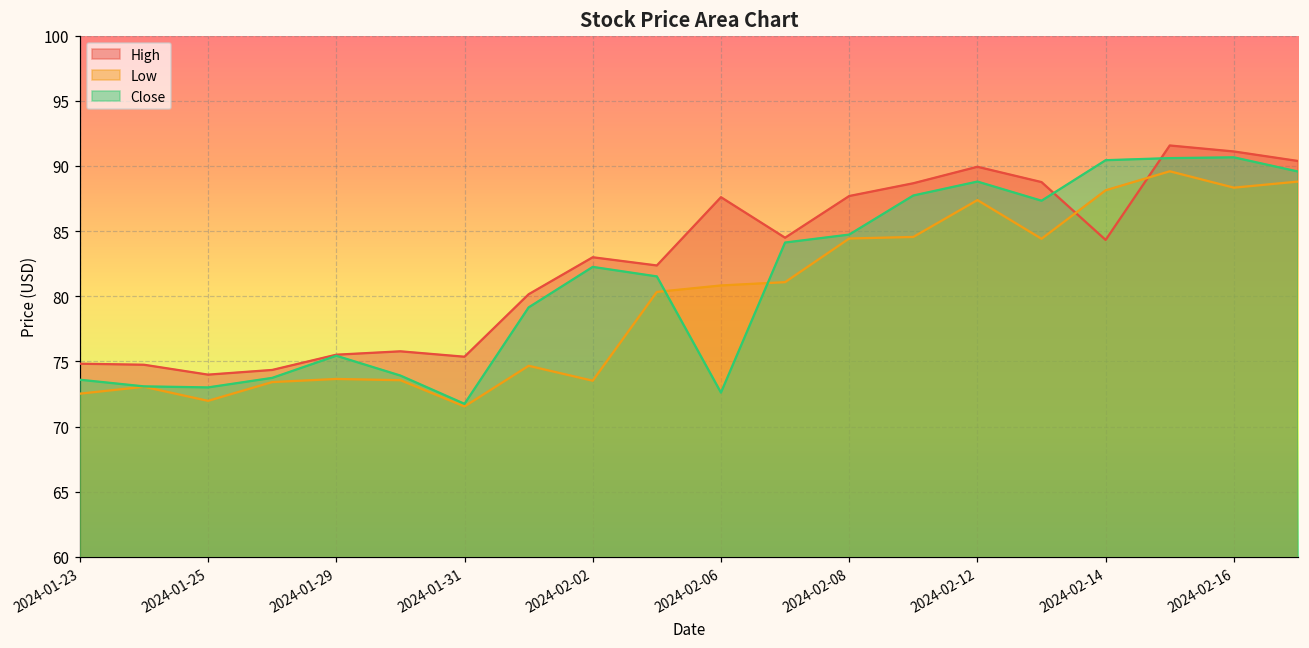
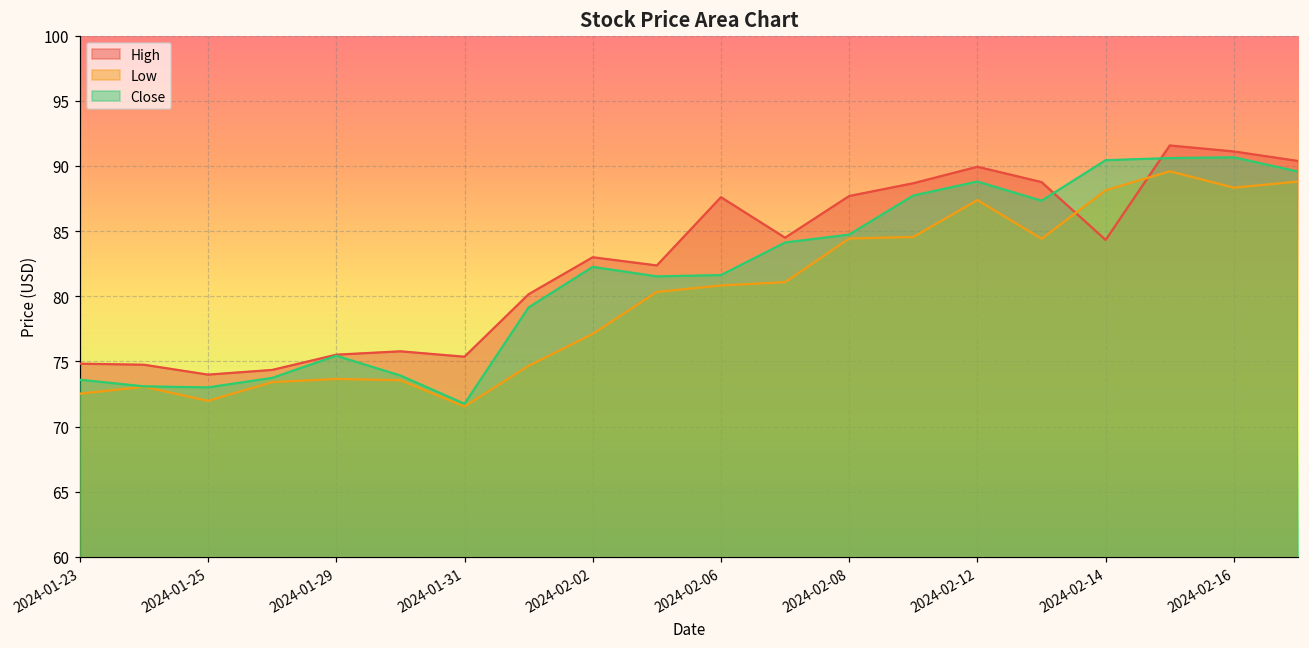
Low, 2024-02-02: 73.5 -> 77.1
Close, 2024-02-06: 72.6 -> 81.6
